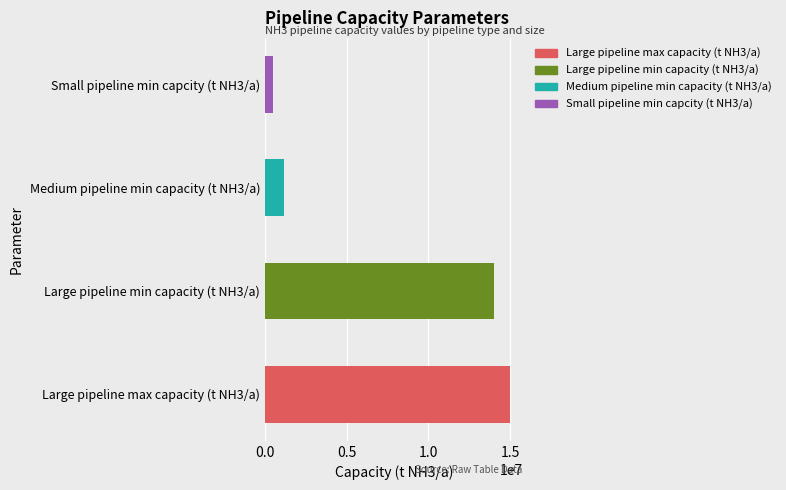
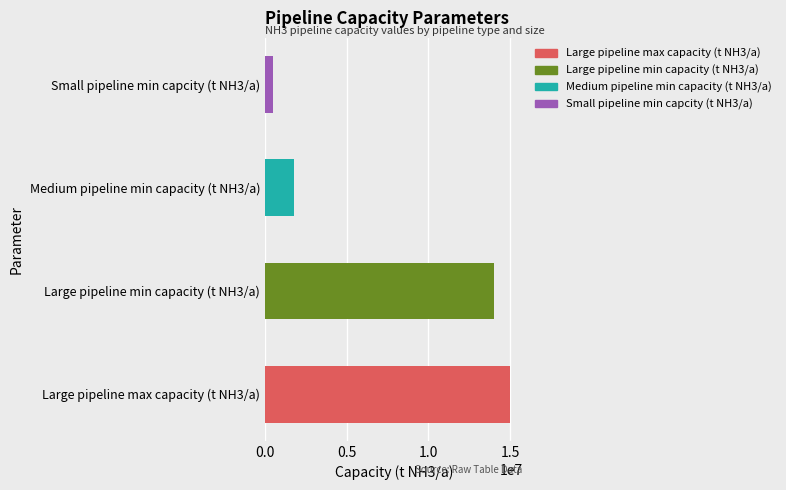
Medium pipeline min capacity (t NH3/a): 1200000 -> 1800000
